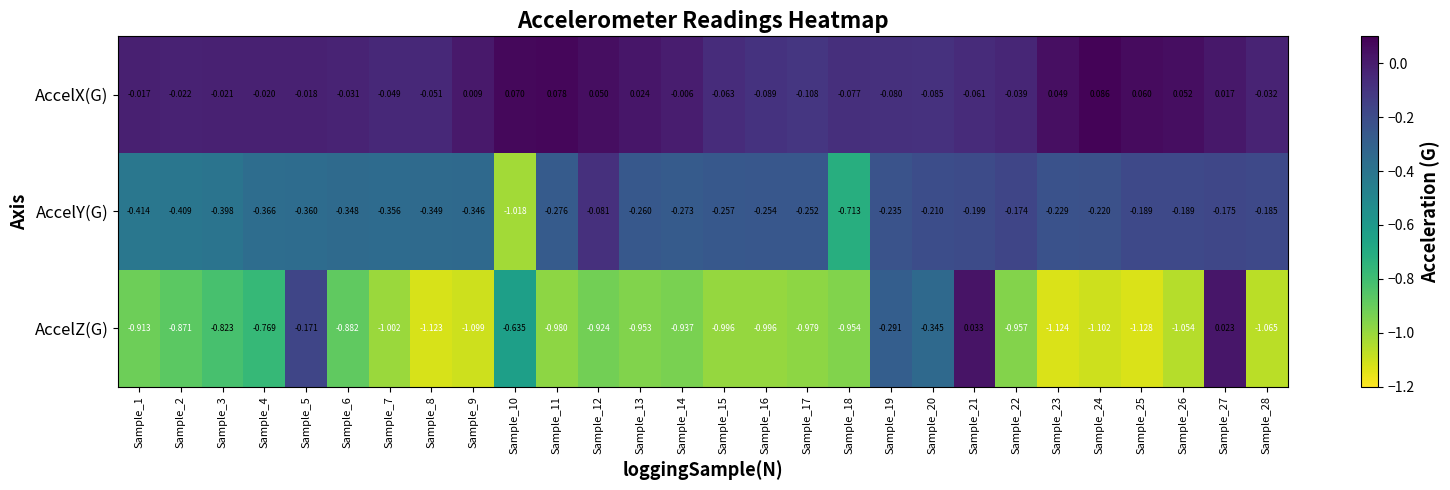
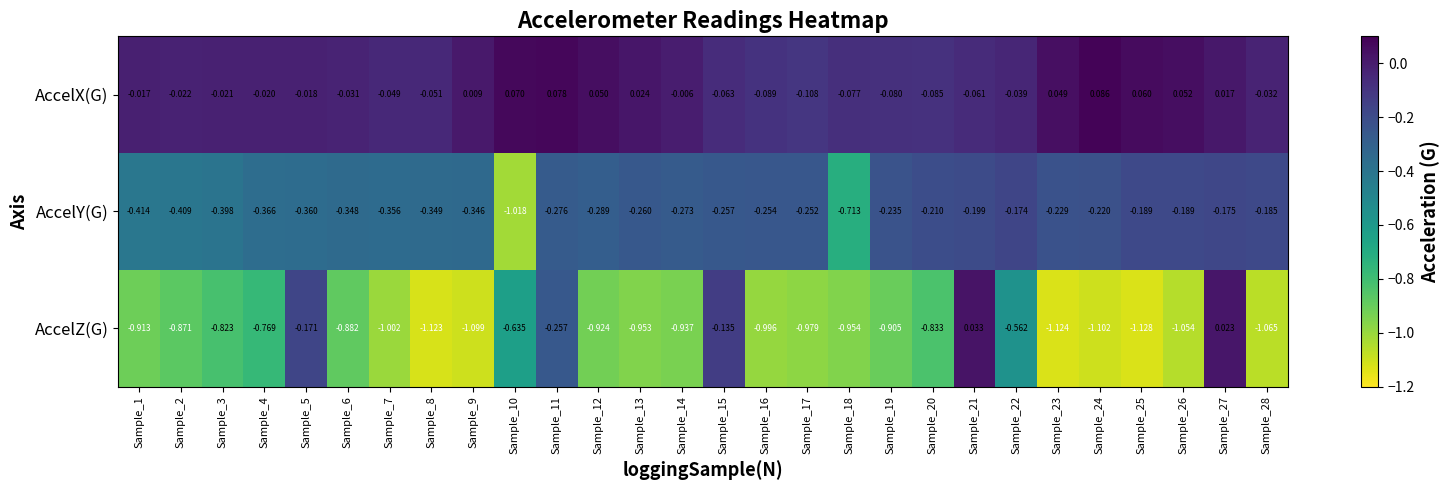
AccelY(G), Sample_12: -0.081 -> -0.289
AccelZ(G), Sample_11: -0.980 -> -0.257
AccelZ(G), Sample_15: -0.996 -> -0.135
AccelZ(G), Sample_19: -0.291 -> -0.905
AccelZ(G), Sample_20: -0.345 -> -0.833
AccelZ(G), Sample_22: -0.957 -> -0.562
